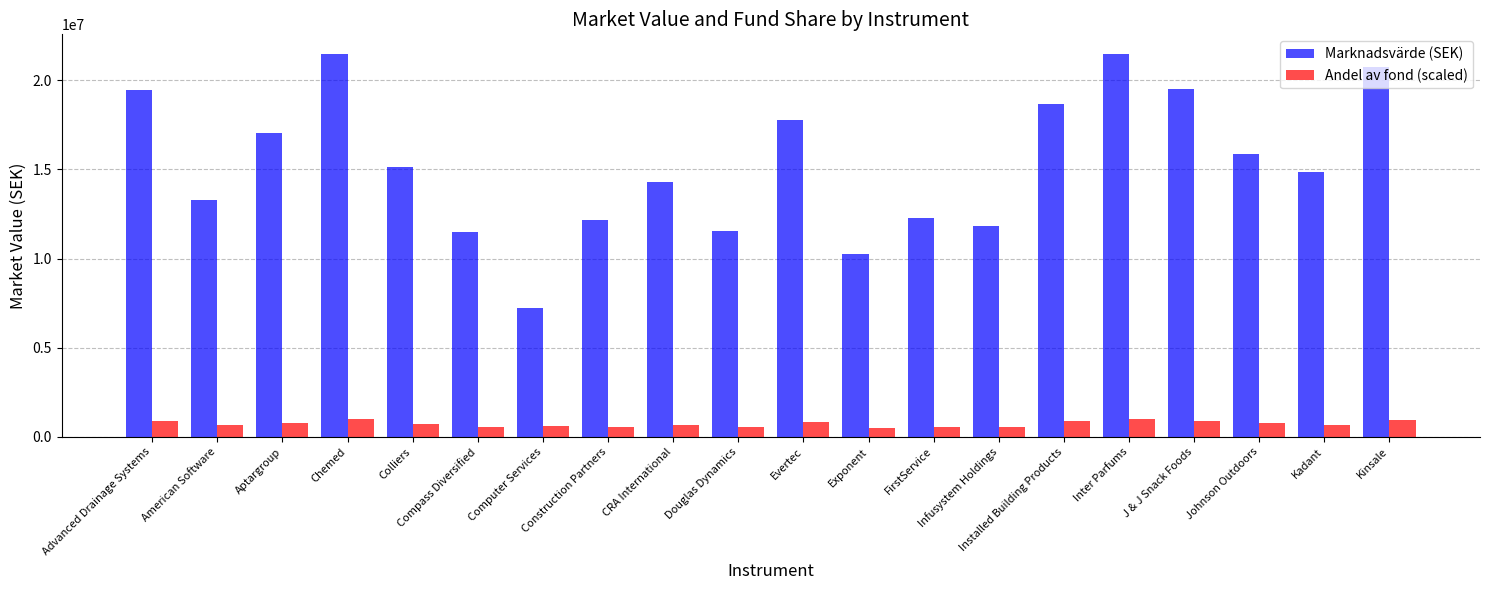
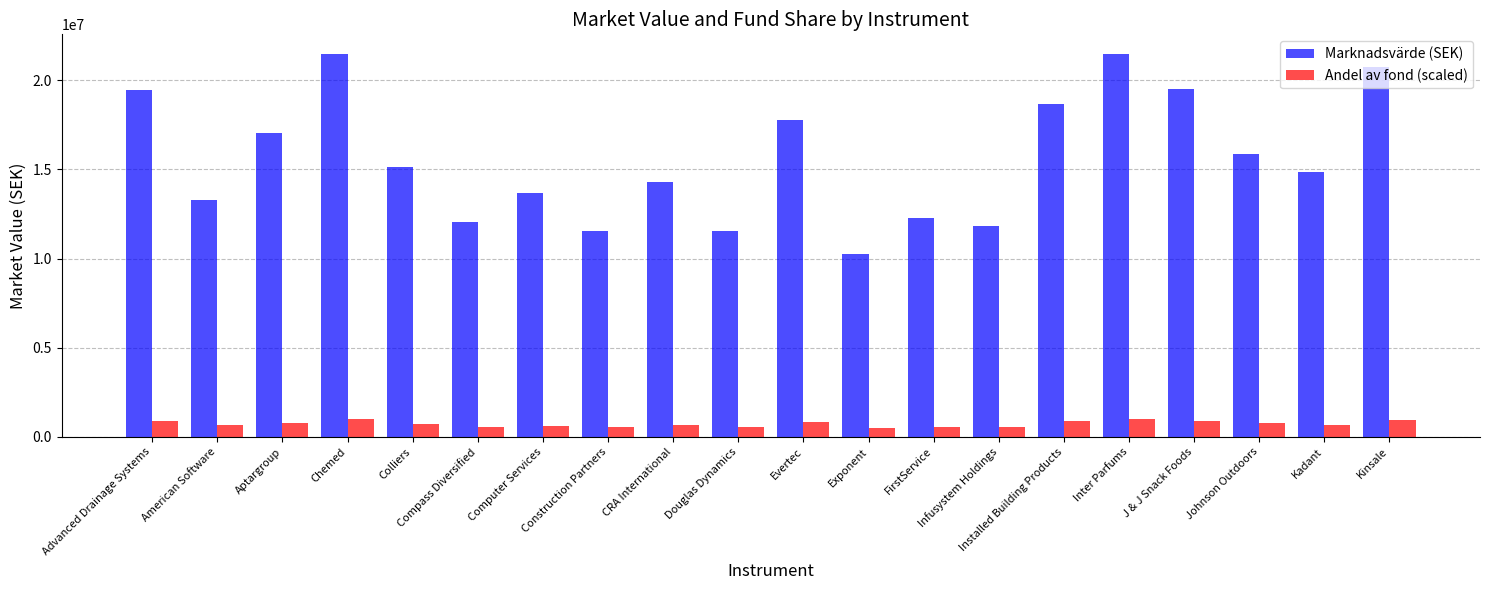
Marknadsvärde (SEK), Compass Diversified: 11500000 -> 12100000
Marknadsvärde (SEK), Computer Services: 7200000 -> 13700000
Marknadsvärde (SEK), Construction Partners: 12200000 -> 11500000
